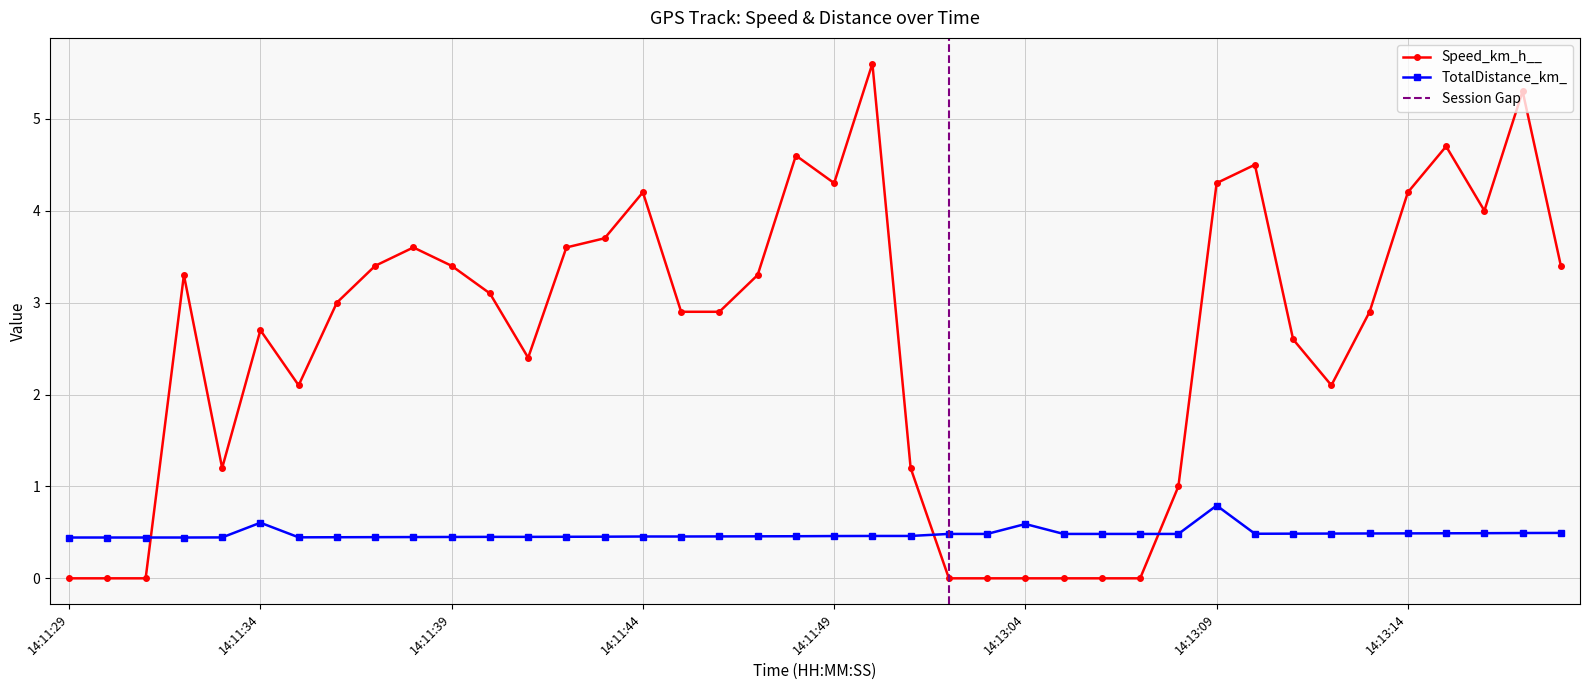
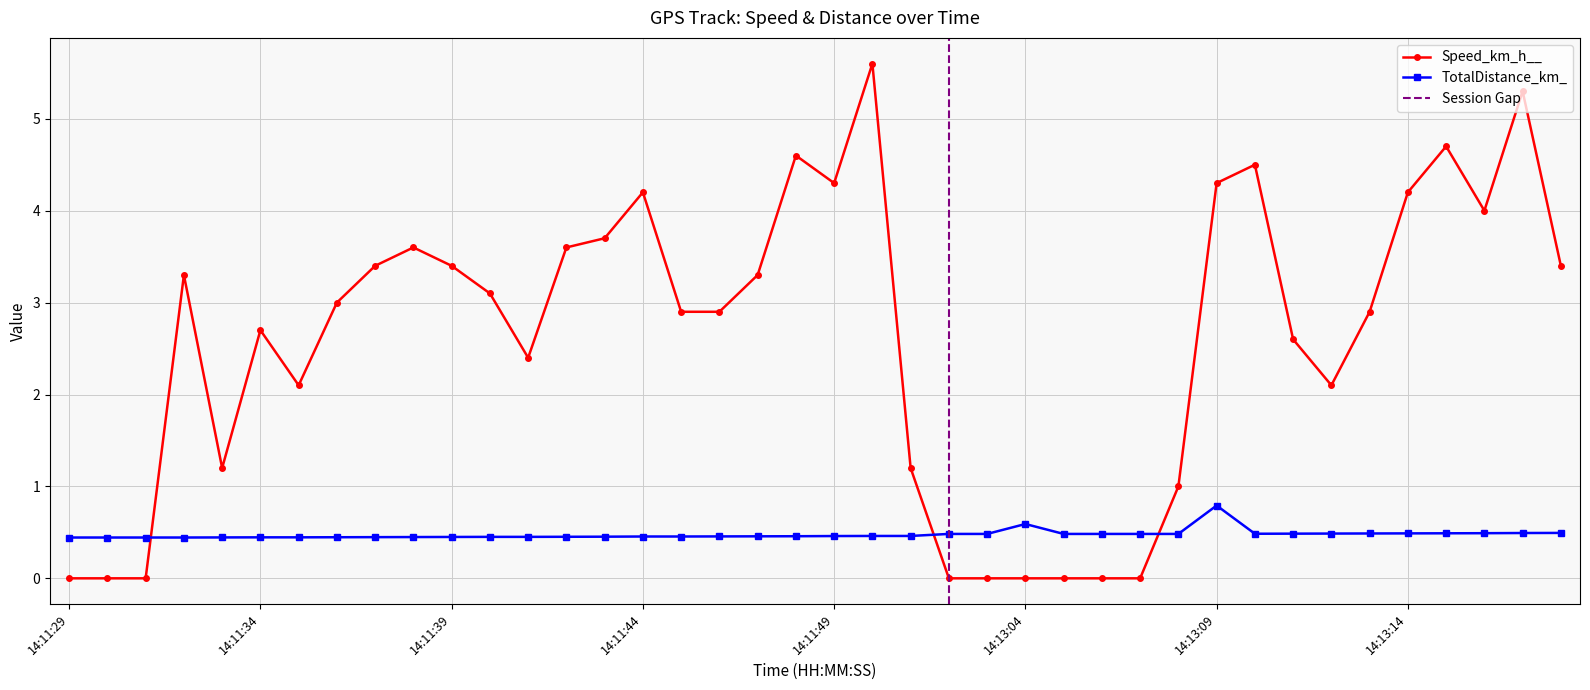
TotalDistance_km_, 14:11:34: 0.6 -> 0.4
